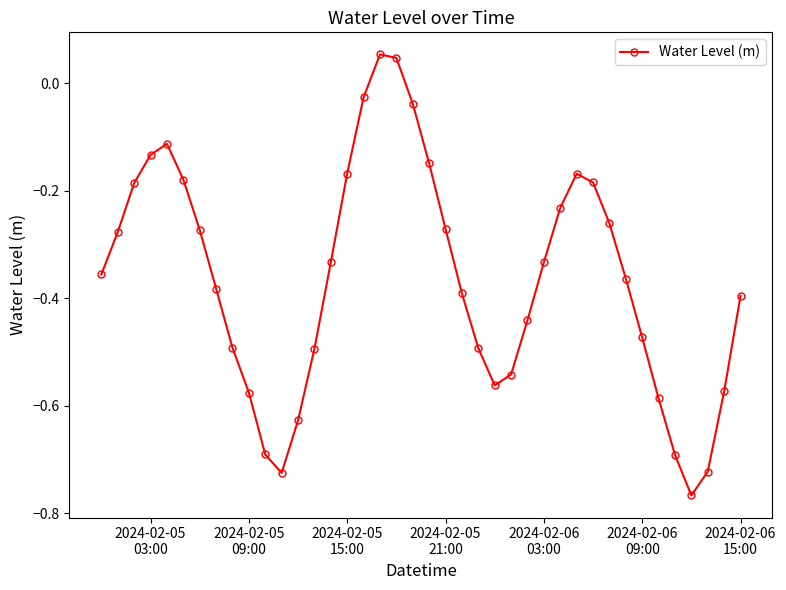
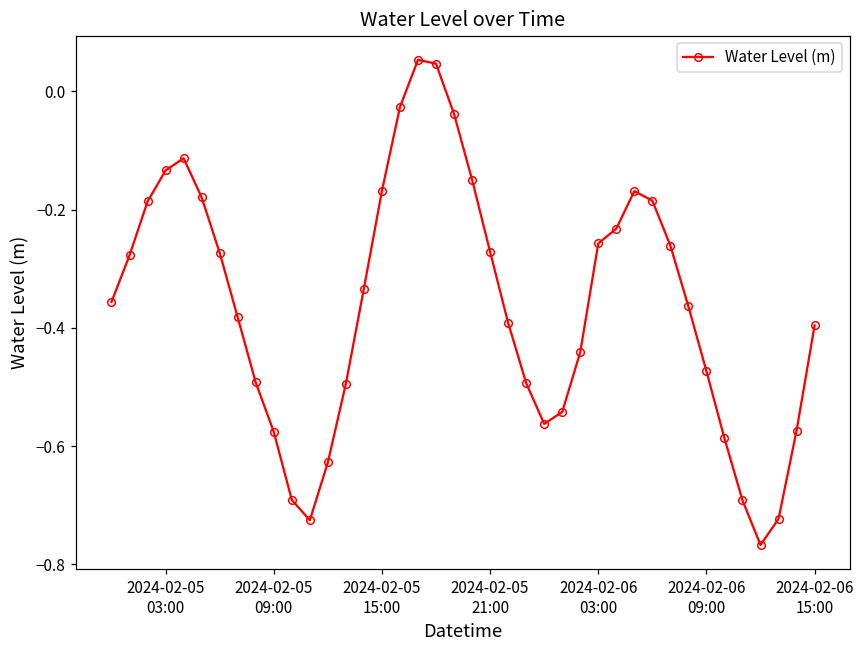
2024-02-06 03:00: -0.33 -> -0.26
